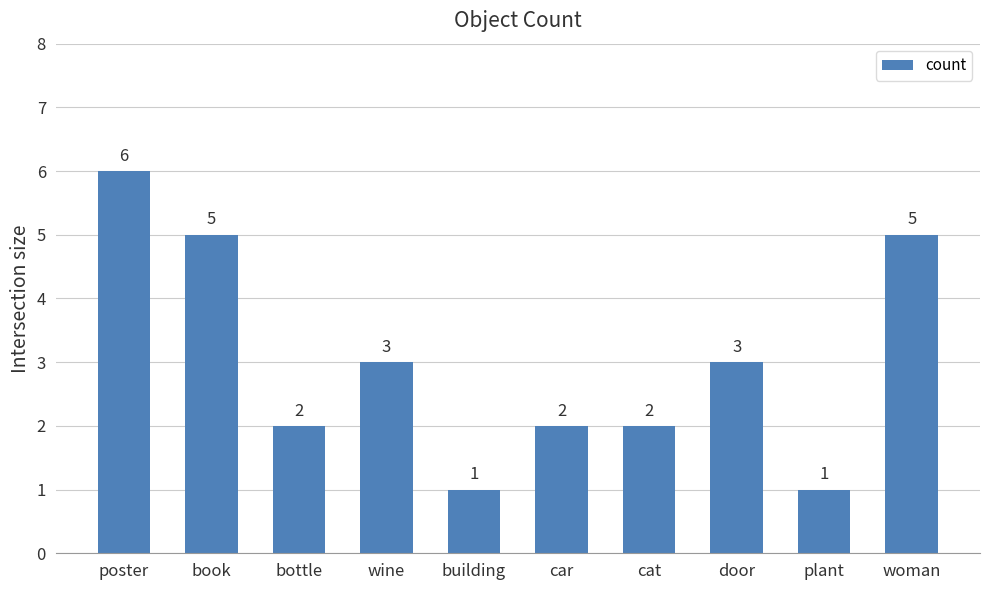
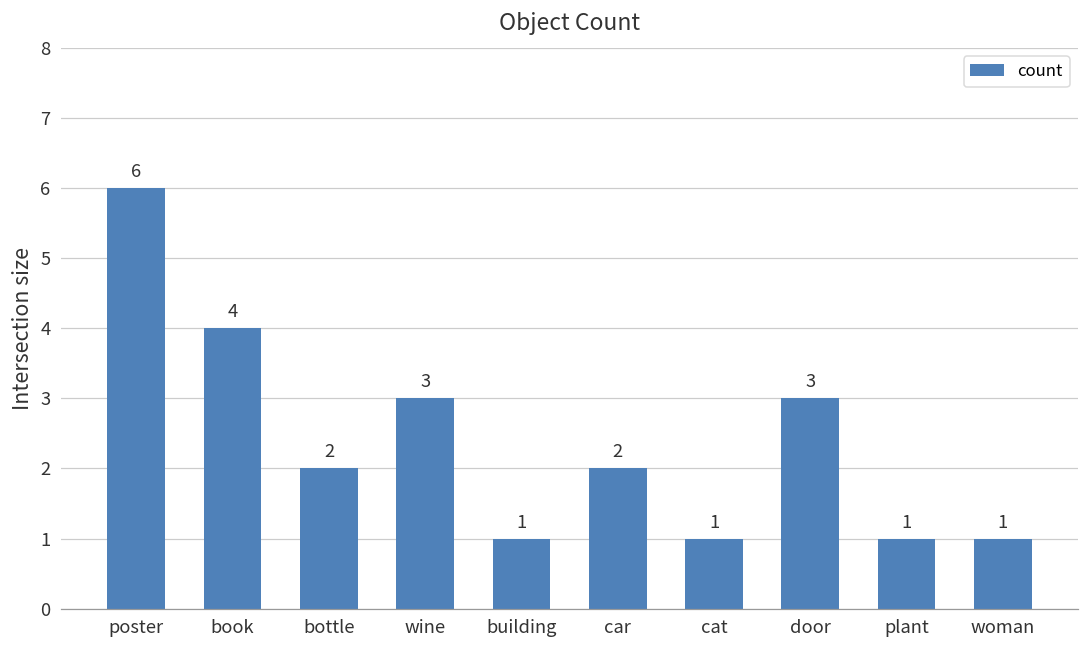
book: 5 -> 4
cat: 2 -> 1
woman: 5 -> 1
